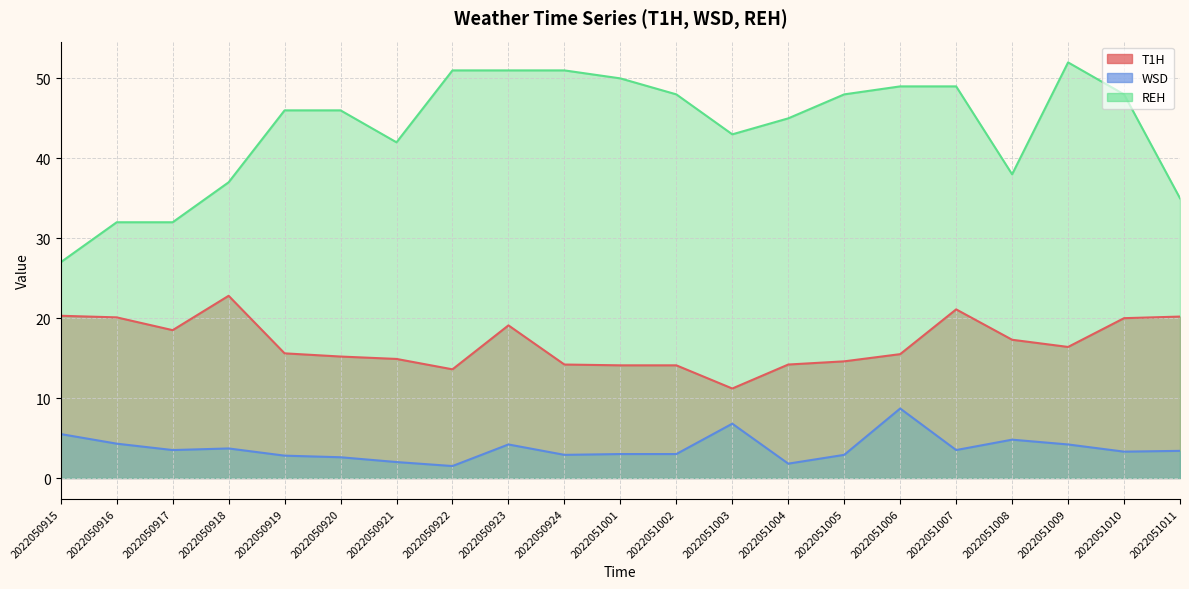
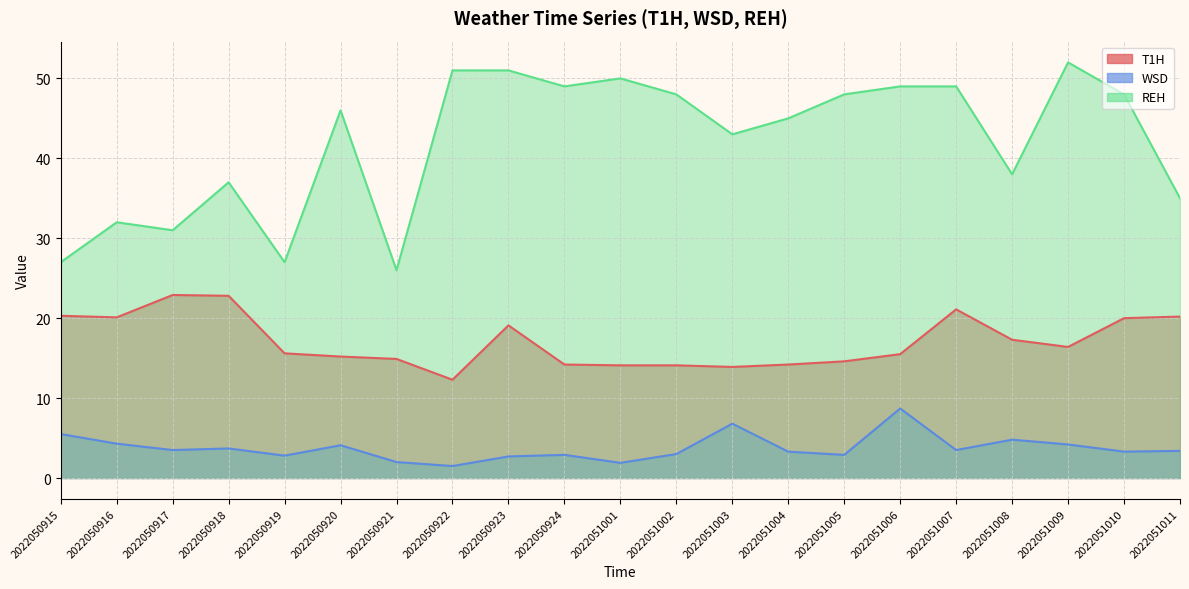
T1H, 2022050917: 19 -> 23
REH, 2022050917: 32 -> 31
REH, 2022050919: 46 -> 27
WSD, 2022050920: 3 -> 4
REH, 2022050921: 42 -> 26
T1H, 2022050922: 14 -> 12
WSD, 2022050923: 4 -> 3
REH, 2022050924: 51 -> 49
WSD, 2022051001: 3 -> 2
T1H, 2022051003: 11 -> 14
WSD, 2022051004: 2 -> 3
